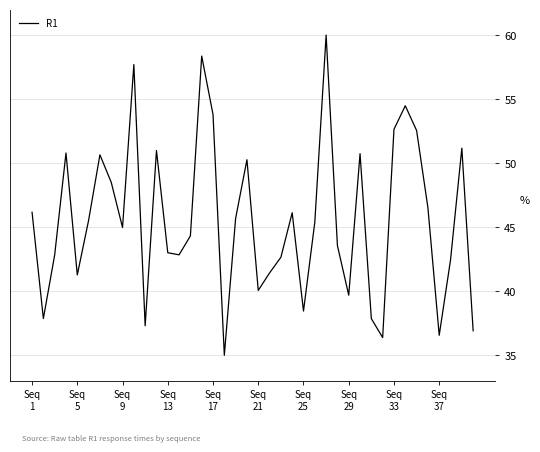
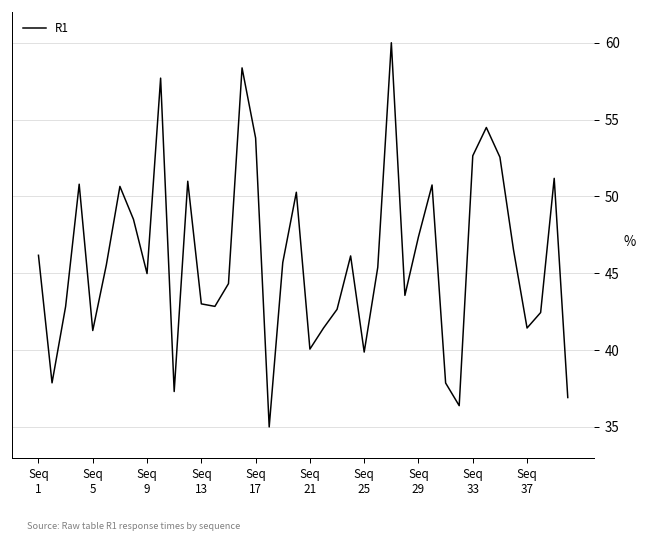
Seq 25: 38.5 -> 39.9
Seq 29: 39.7 -> 47.4
Seq 37: 36.6 -> 41.4
